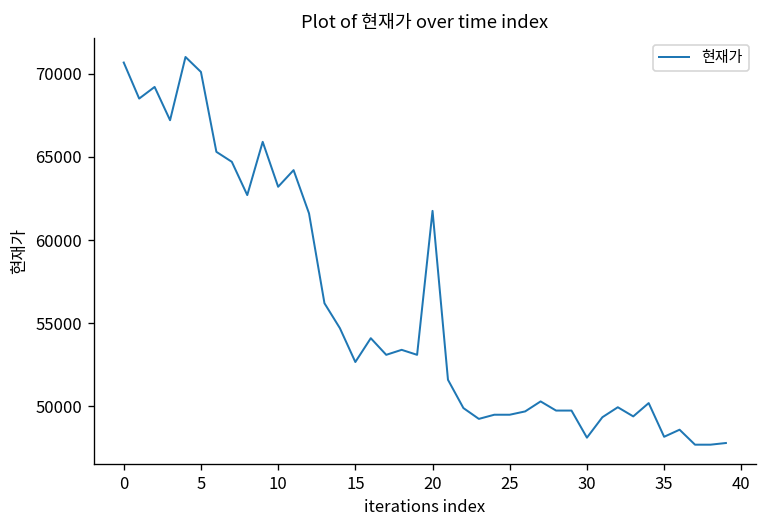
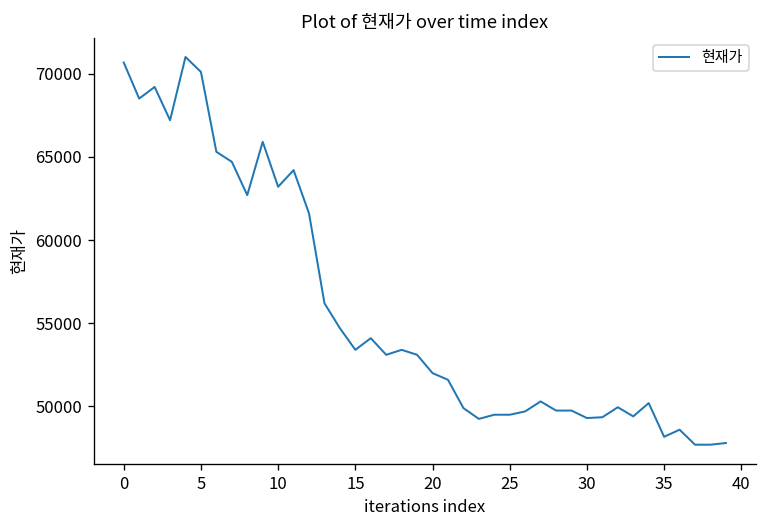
15: 52700 -> 53400
20: 61800 -> 52000
30: 48100 -> 49300
